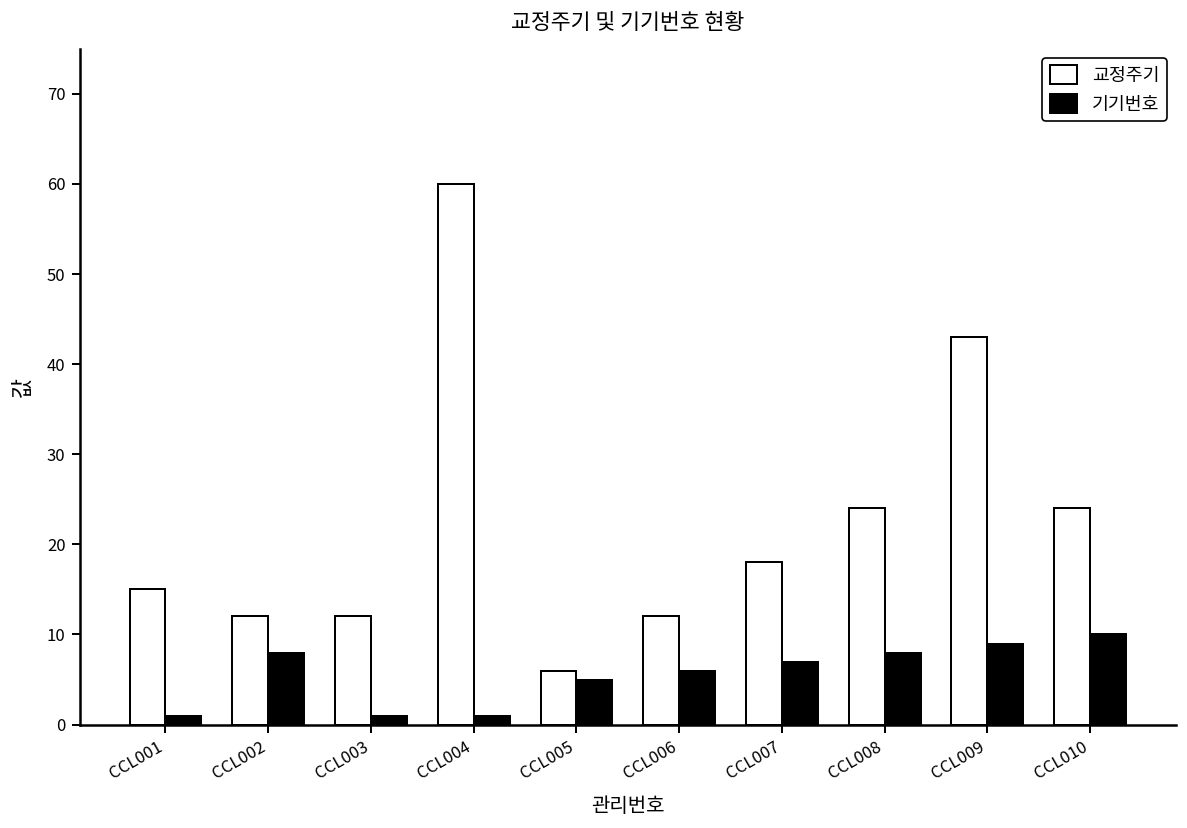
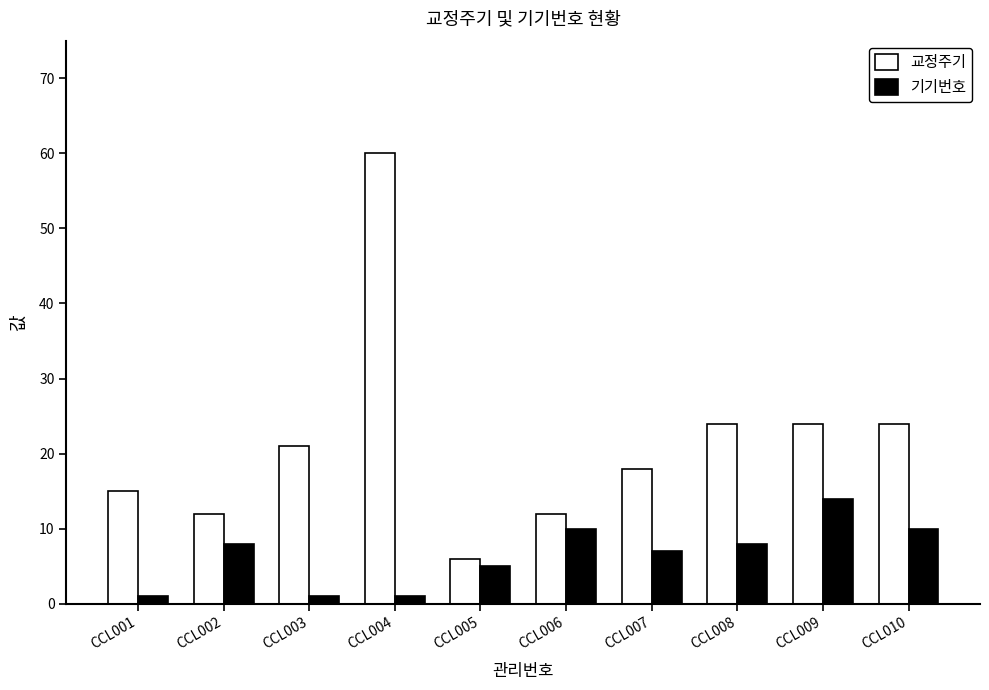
교정주기, CCL003: 12 -> 21
기기번호, CCL006: 6 -> 10
교정주기, CCL009: 43 -> 24
기기번호, CCL009: 9 -> 14
